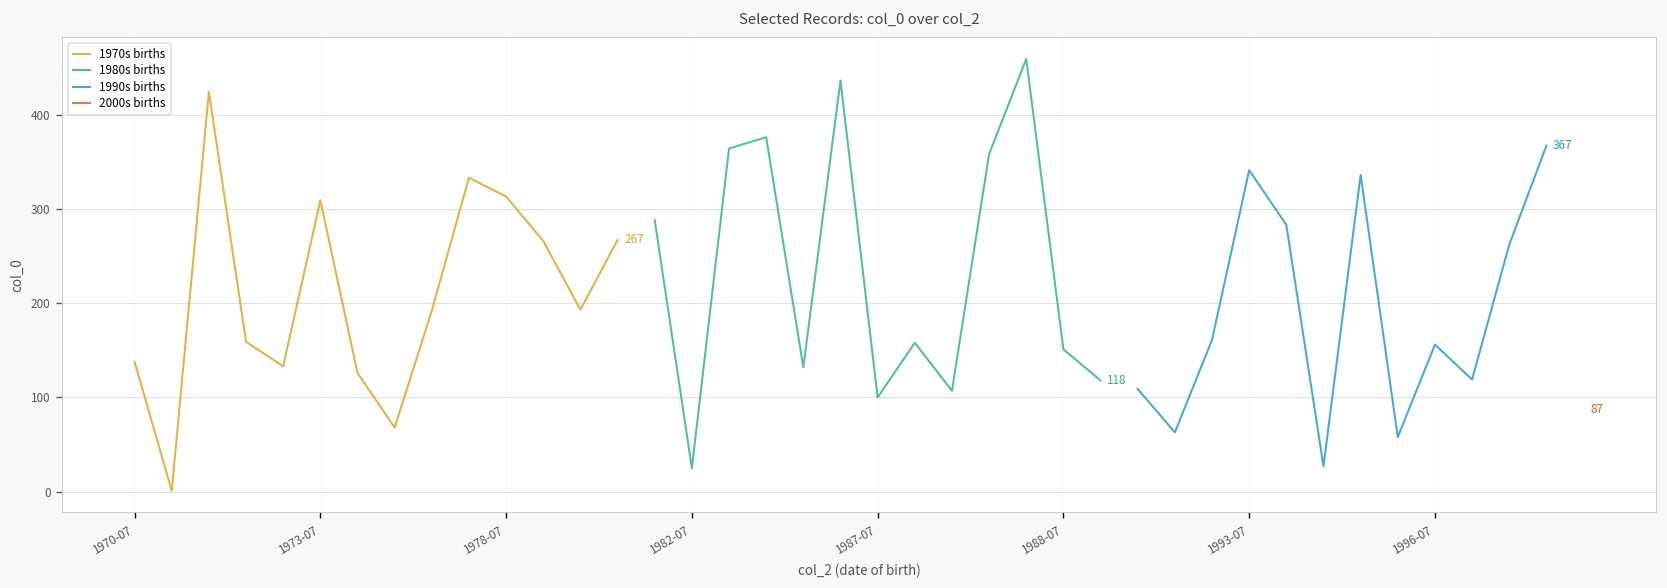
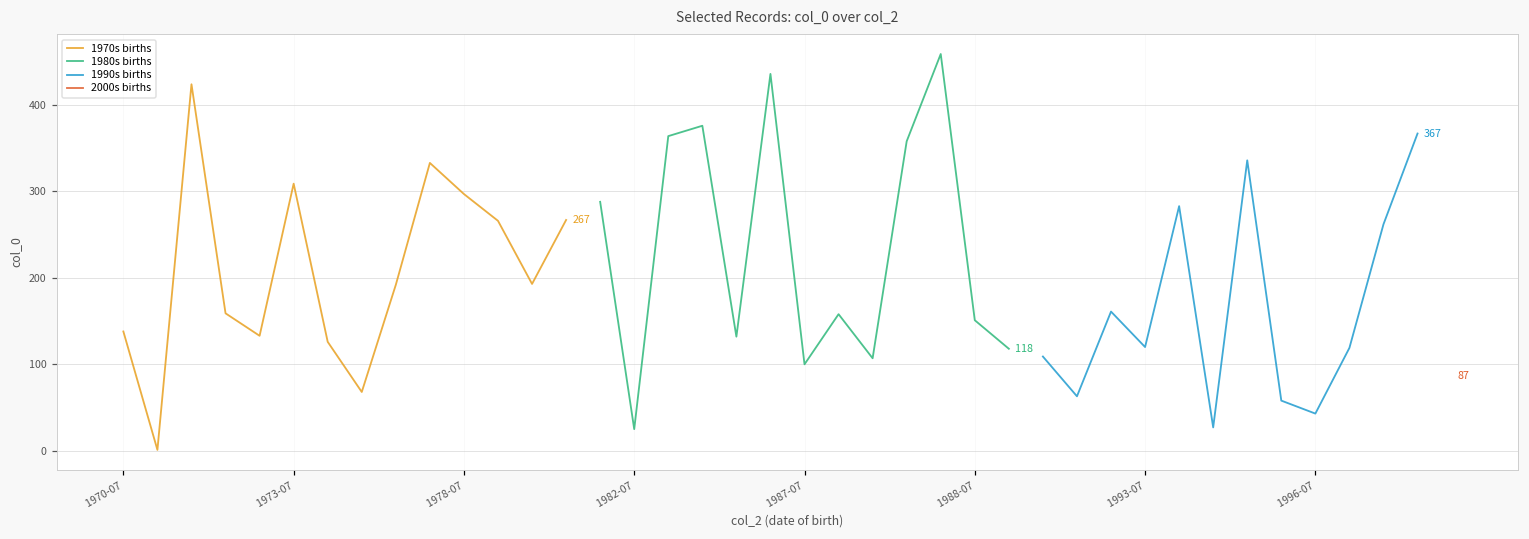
1970s births, 1978-07: 310 -> 300
1990s births, 1993-07: 340 -> 120
1990s births, 1996-07: 160 -> 40
